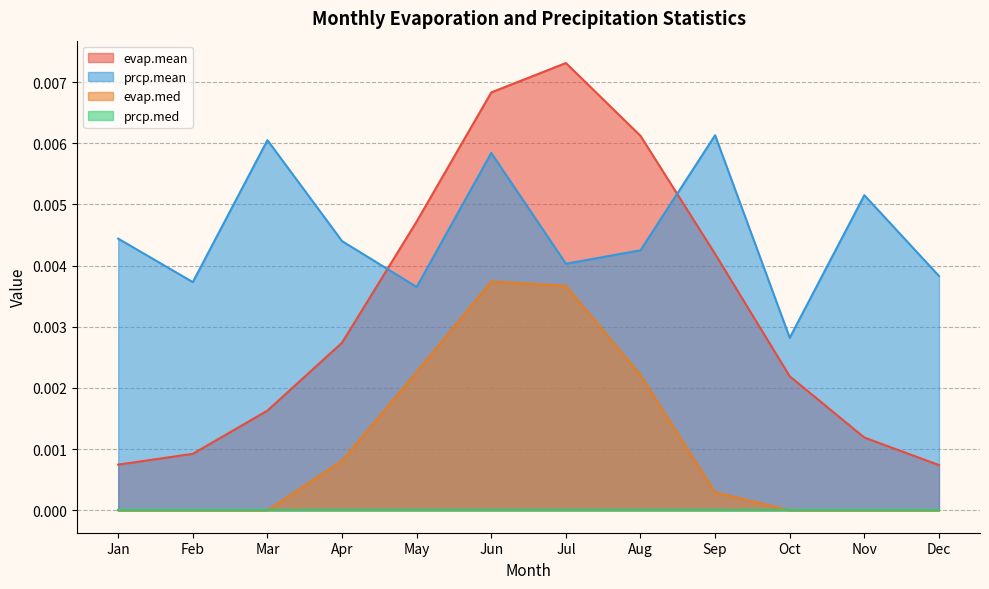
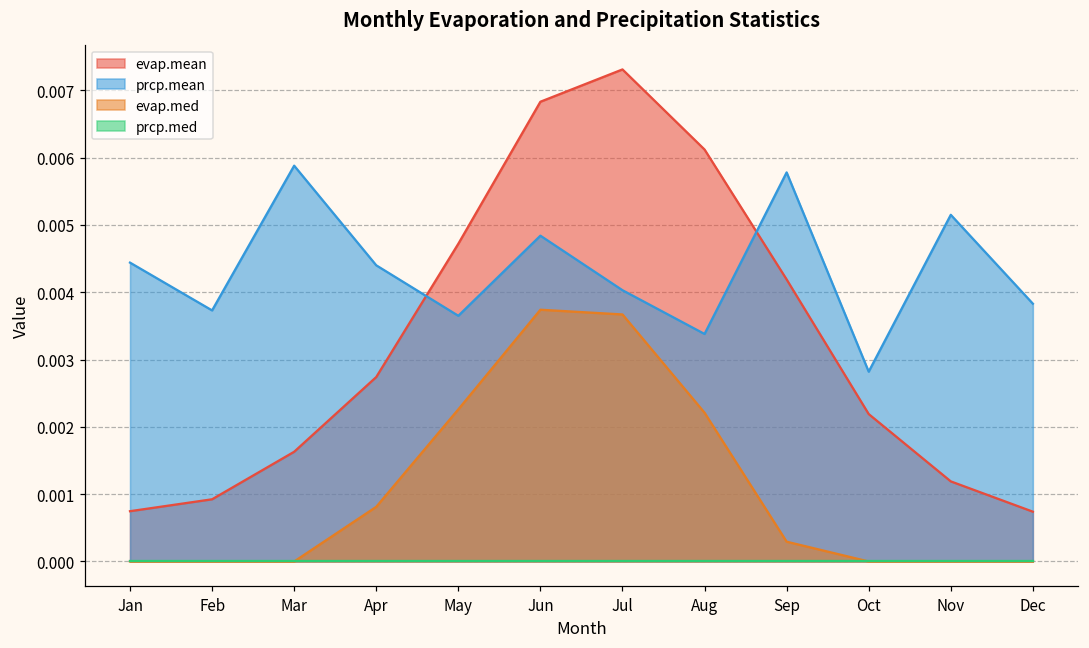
prcp.mean, Mar: 0.0061 -> 0.0059
prcp.mean, Jun: 0.0058 -> 0.0048
prcp.mean, Aug: 0.0043 -> 0.0034
prcp.mean, Sep: 0.0061 -> 0.0058
